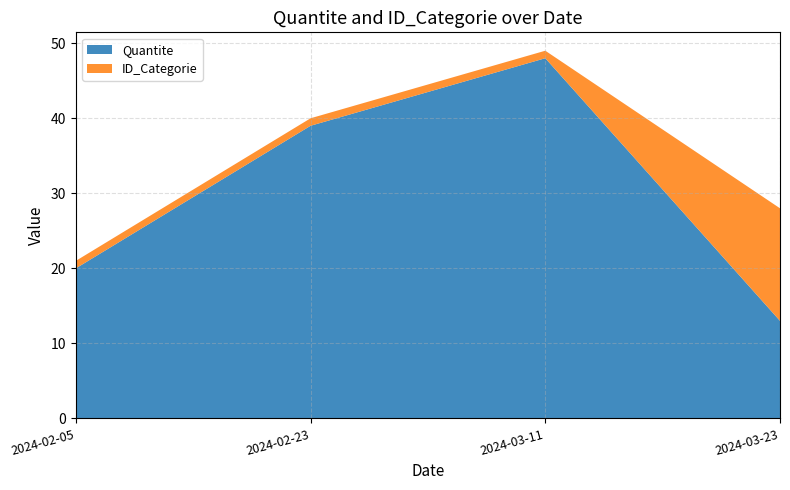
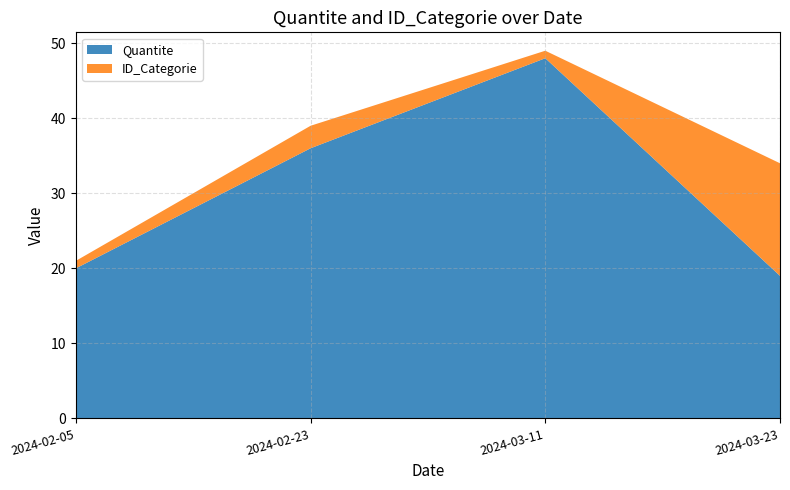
Quantite, 2024-02-23: 39 -> 36
ID_Categorie, 2024-02-23: 1 -> 3
Quantite, 2024-03-23: 13 -> 19
